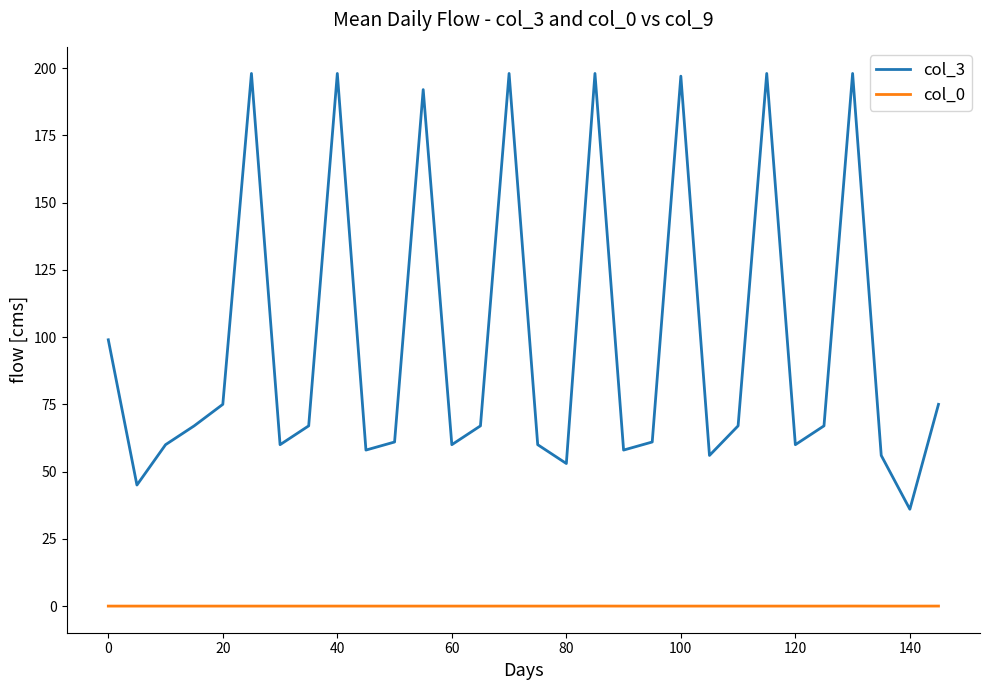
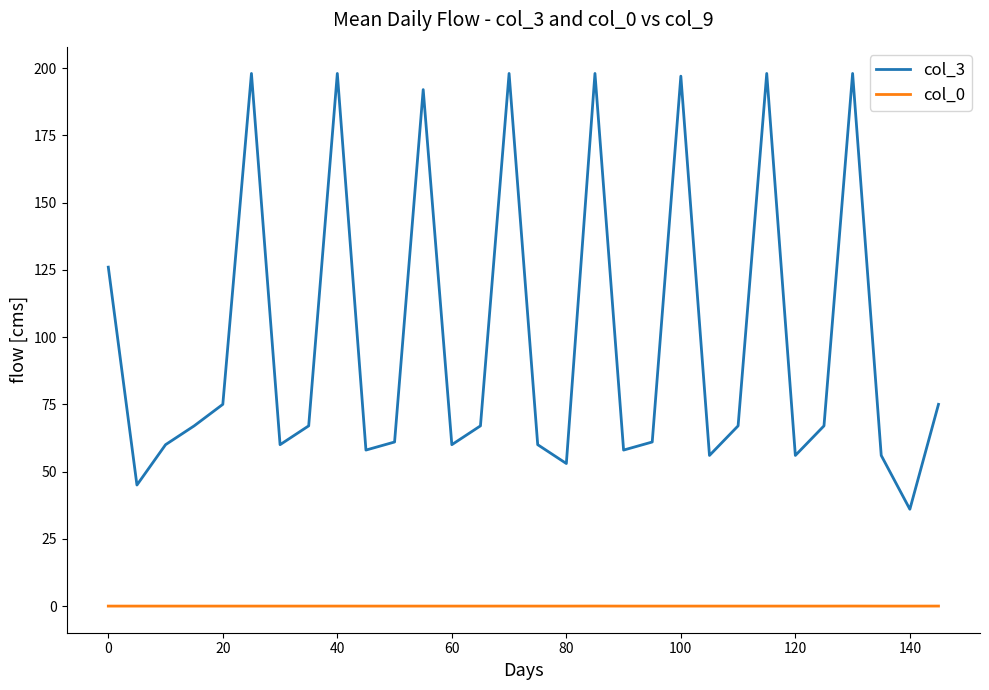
col_3, 0: 99 -> 126
col_3, 120: 60 -> 56
